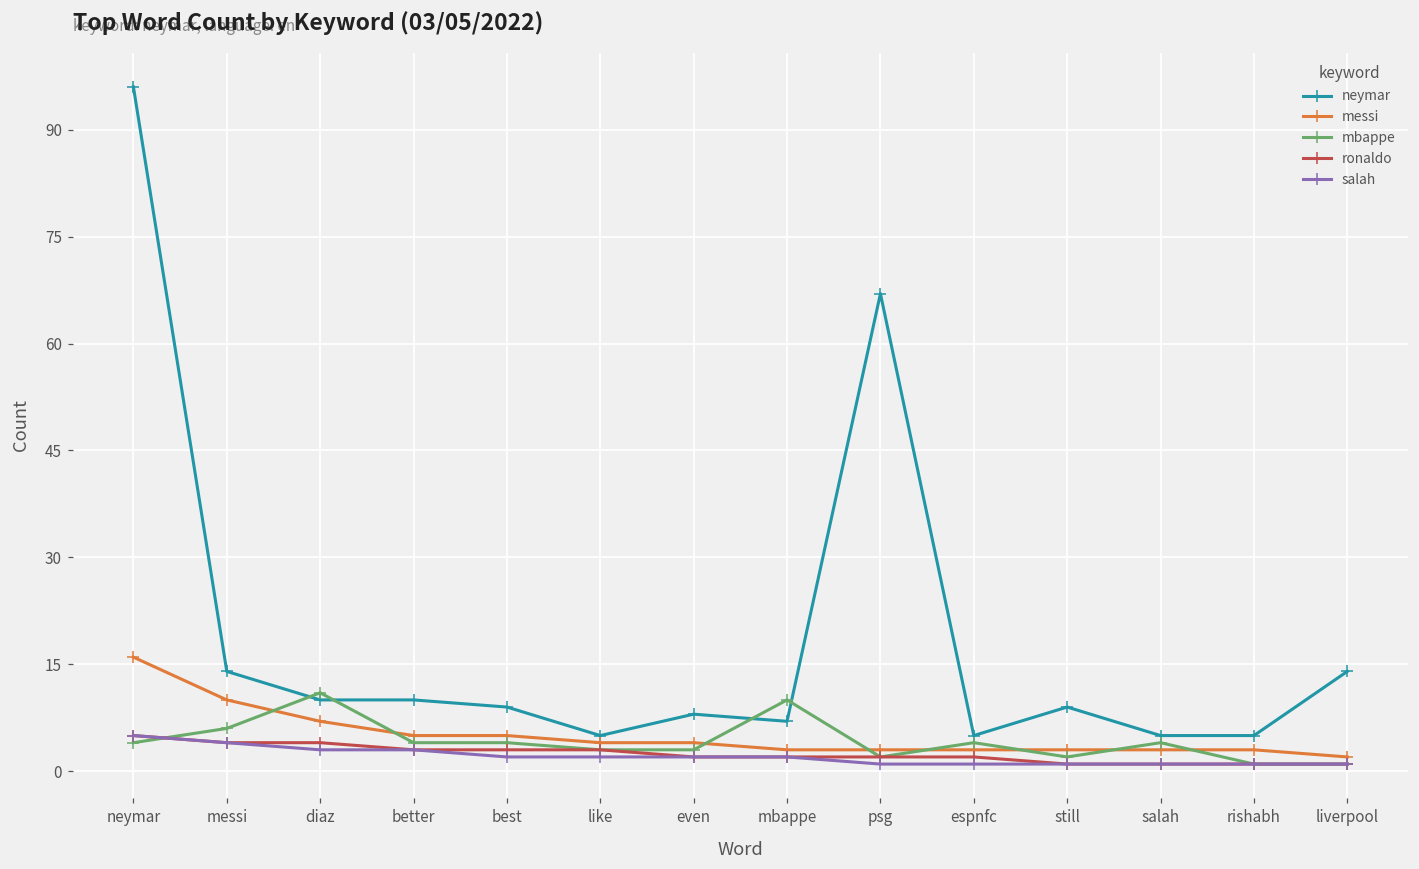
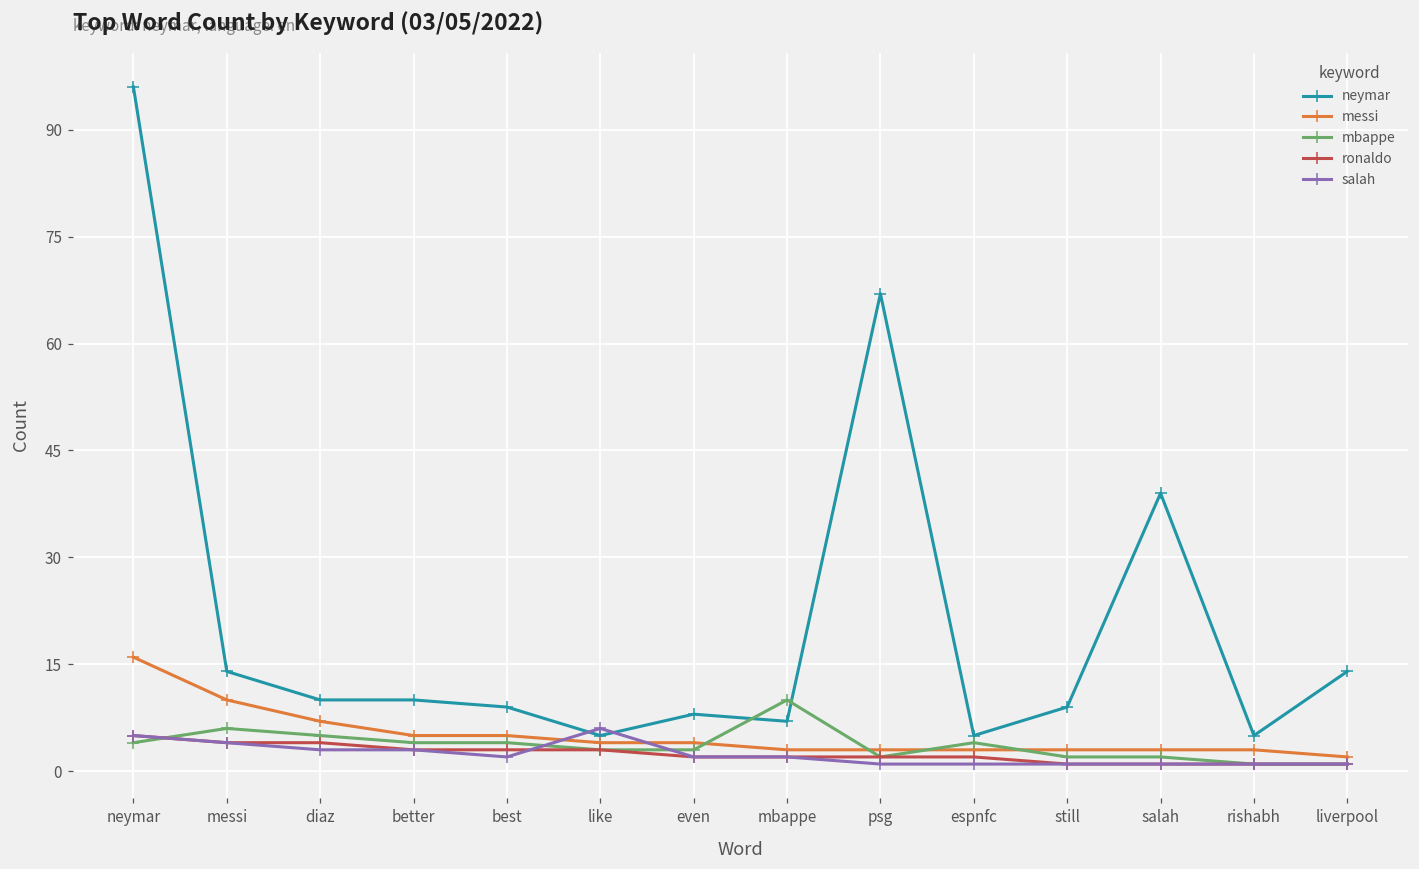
mbappe, diaz: 11 -> 5
salah, like: 2 -> 6
neymar, salah: 5 -> 39
mbappe, salah: 4 -> 2
